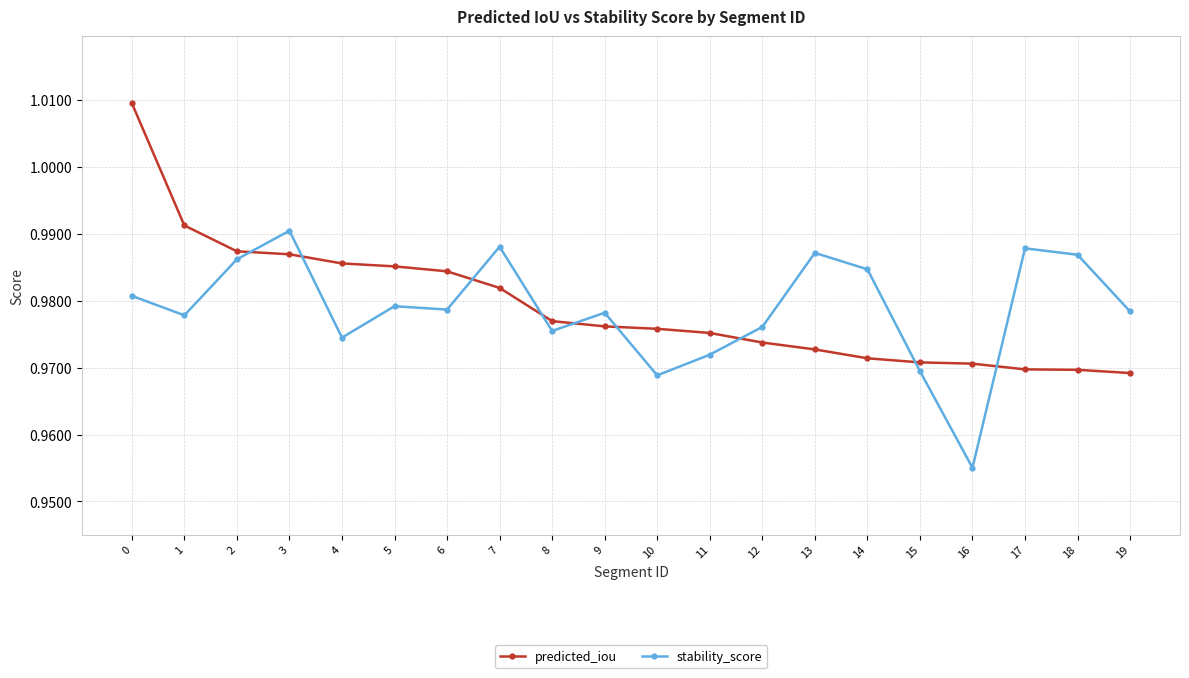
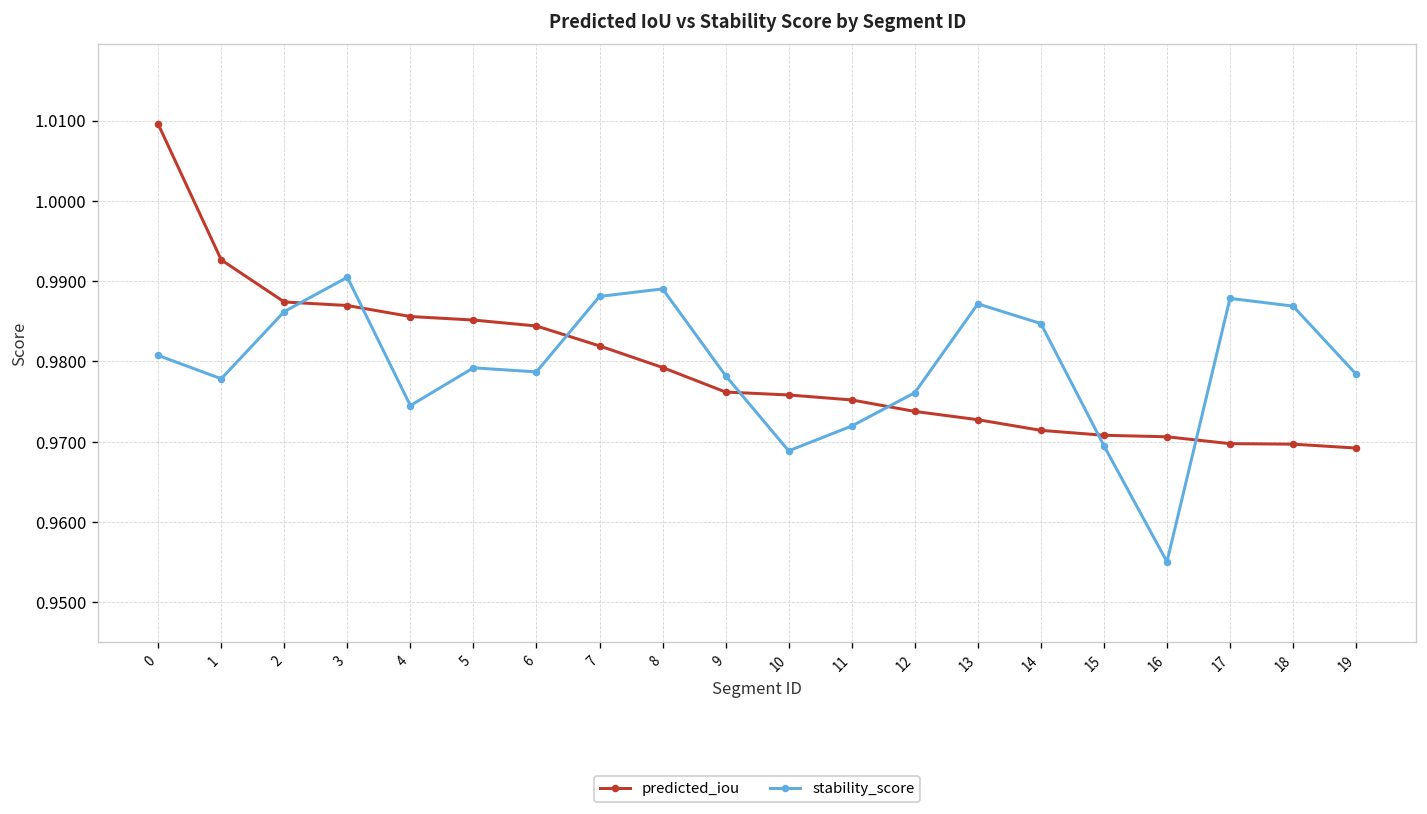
predicted_iou, 1: 0.991 -> 0.993
predicted_iou, 8: 0.977 -> 0.979
stability_score, 8: 0.975 -> 0.989
